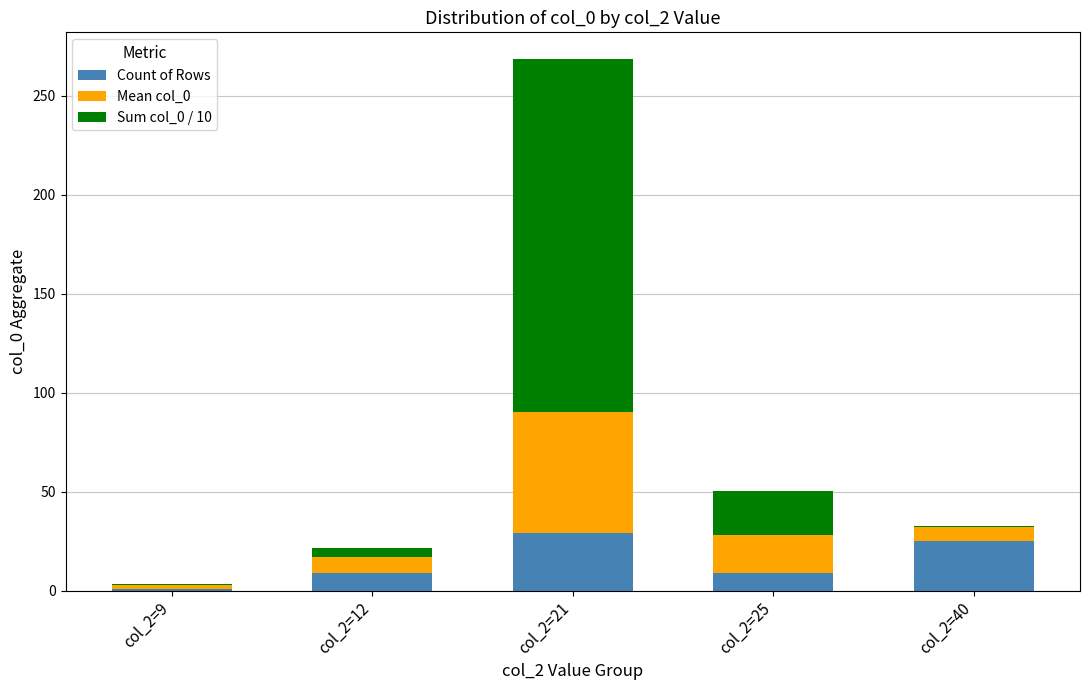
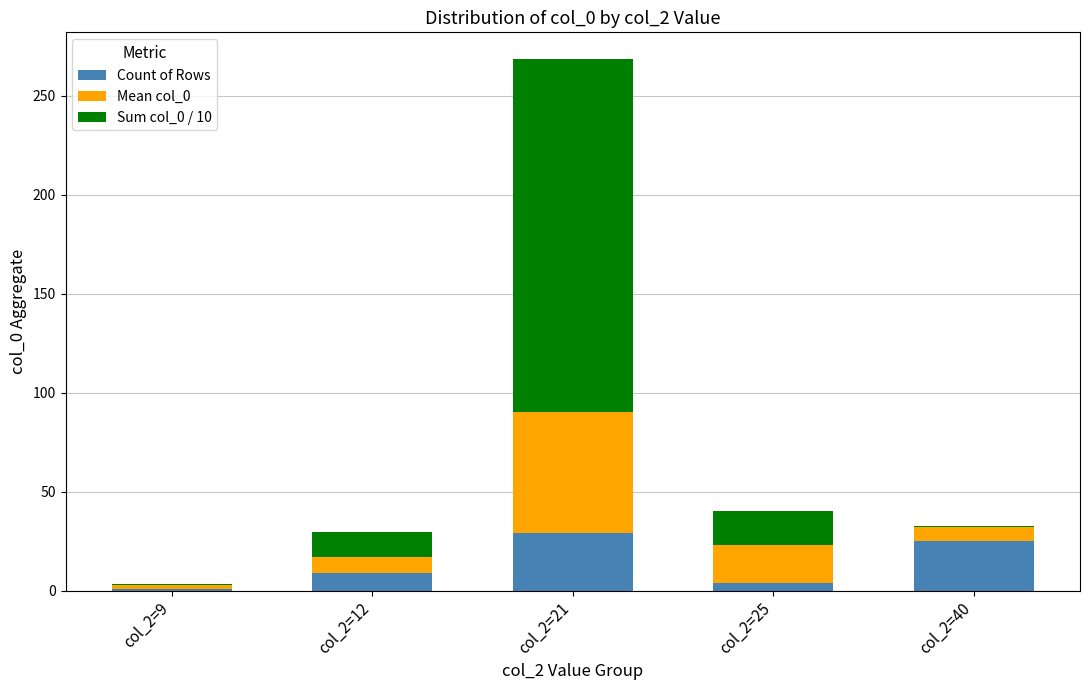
Sum col_0 / 10, col_2=12: 5 -> 13
Count of Rows, col_2=25: 9 -> 4
Sum col_0 / 10, col_2=25: 23 -> 17
